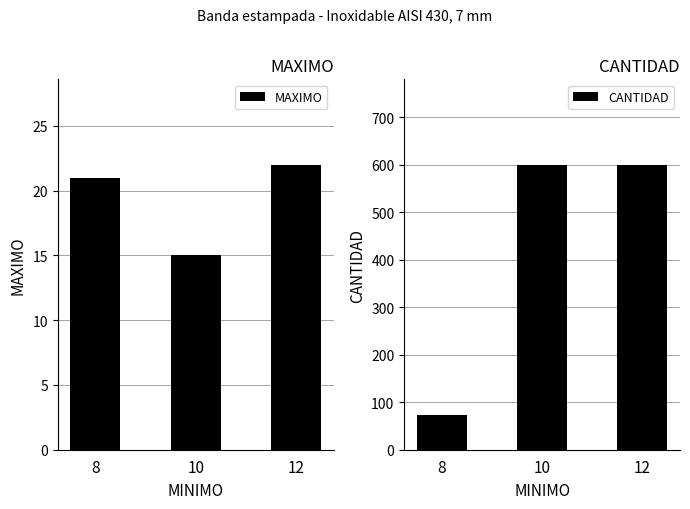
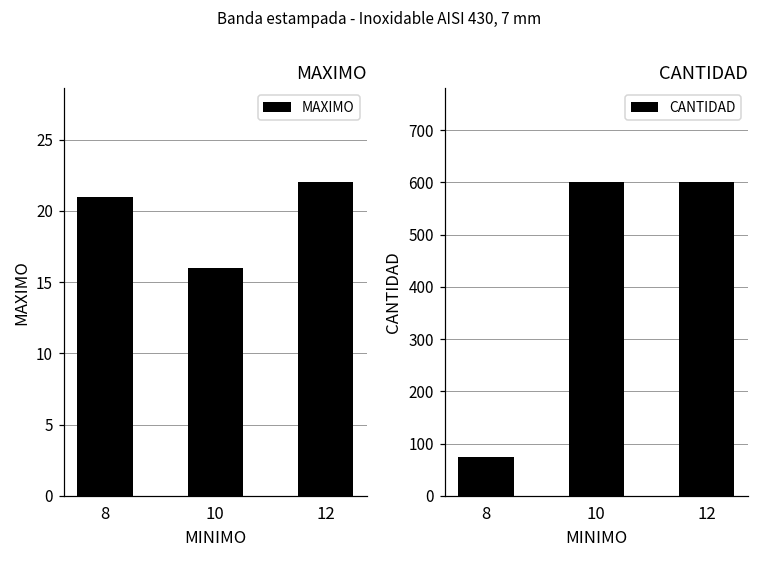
MAXIMO, 10: 15 -> 16
